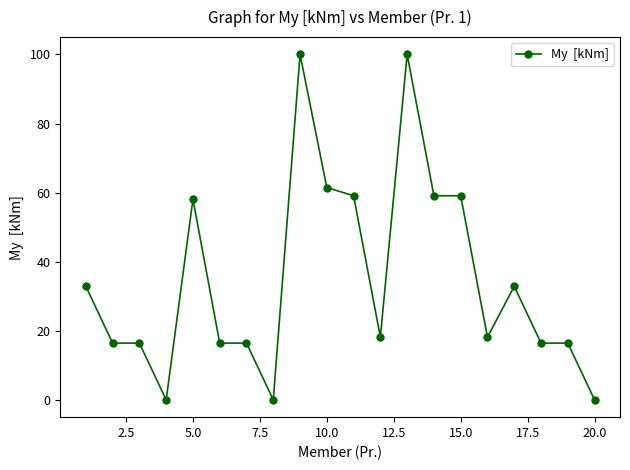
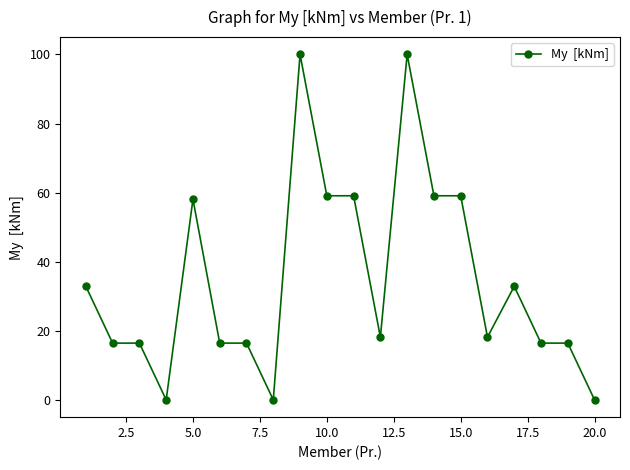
10.0: 61 -> 59
